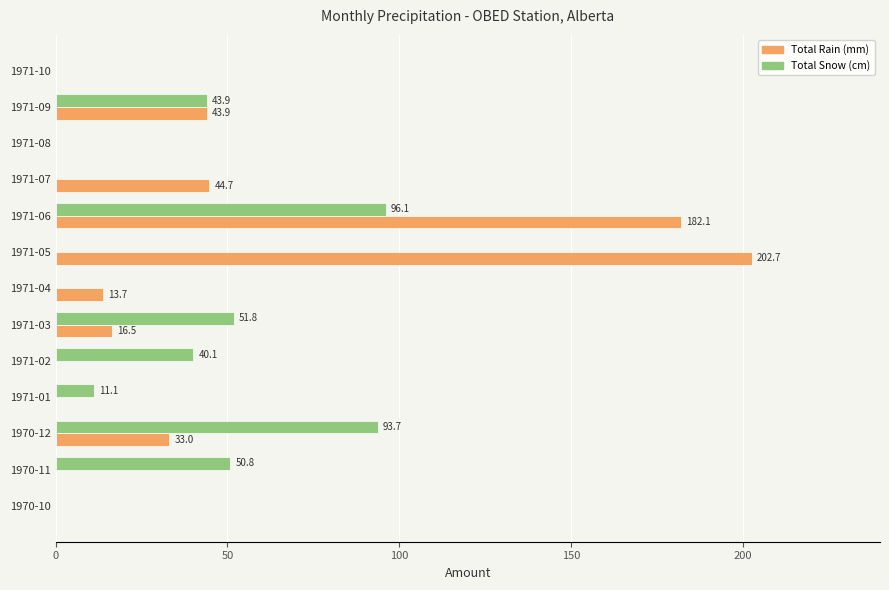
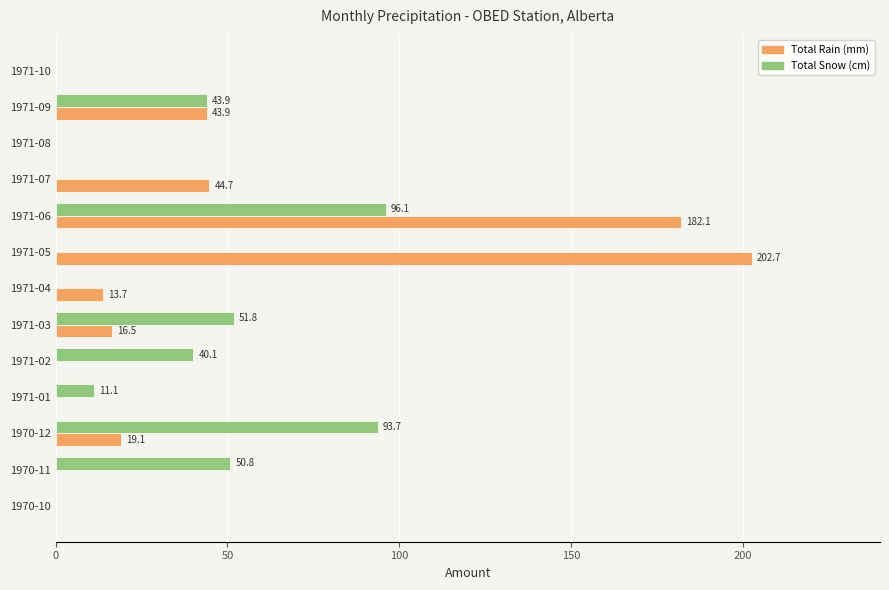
Total Rain (mm), 1970-12: 33.0 -> 19.1
